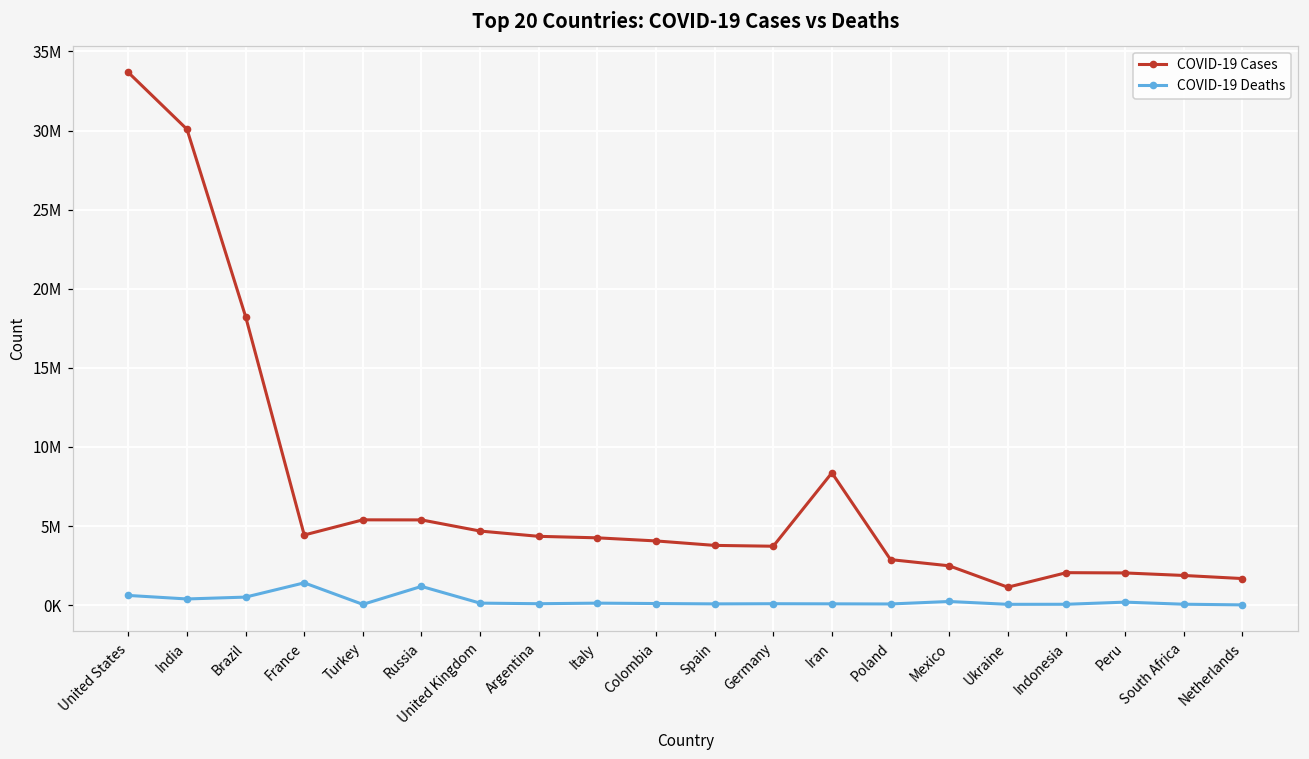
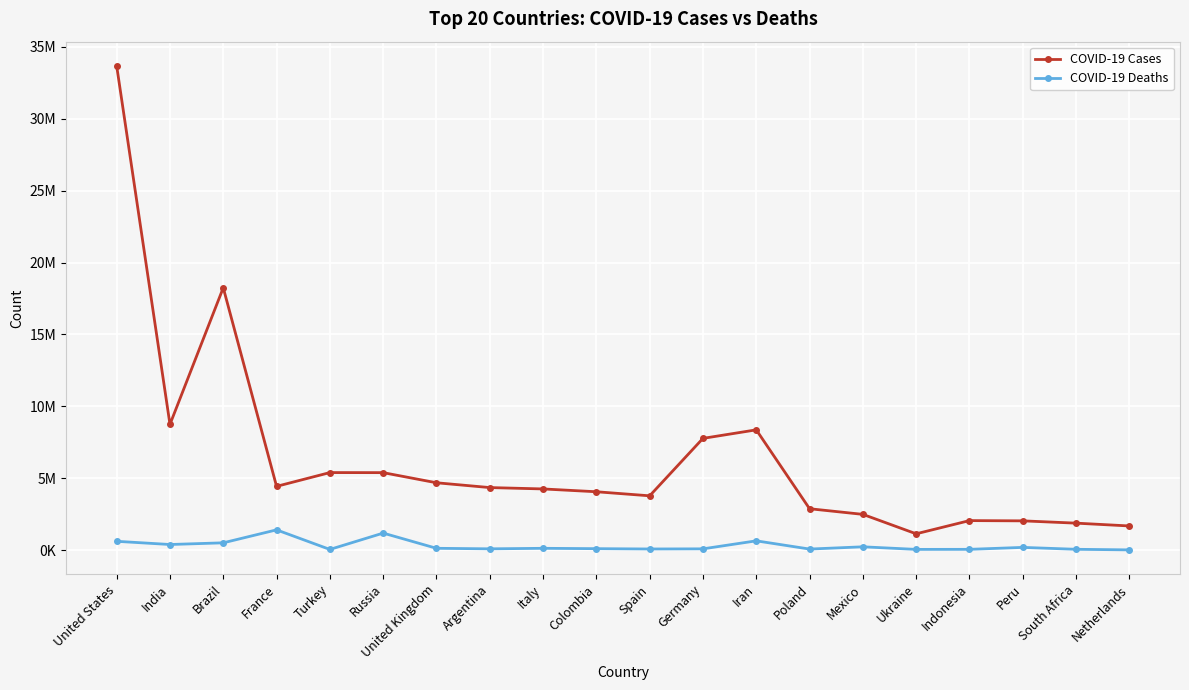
COVID-19 Cases, India: 30100000 -> 8700000
COVID-19 Cases, Germany: 3700000 -> 7800000
COVID-19 Deaths, Iran: 100000 -> 600000
